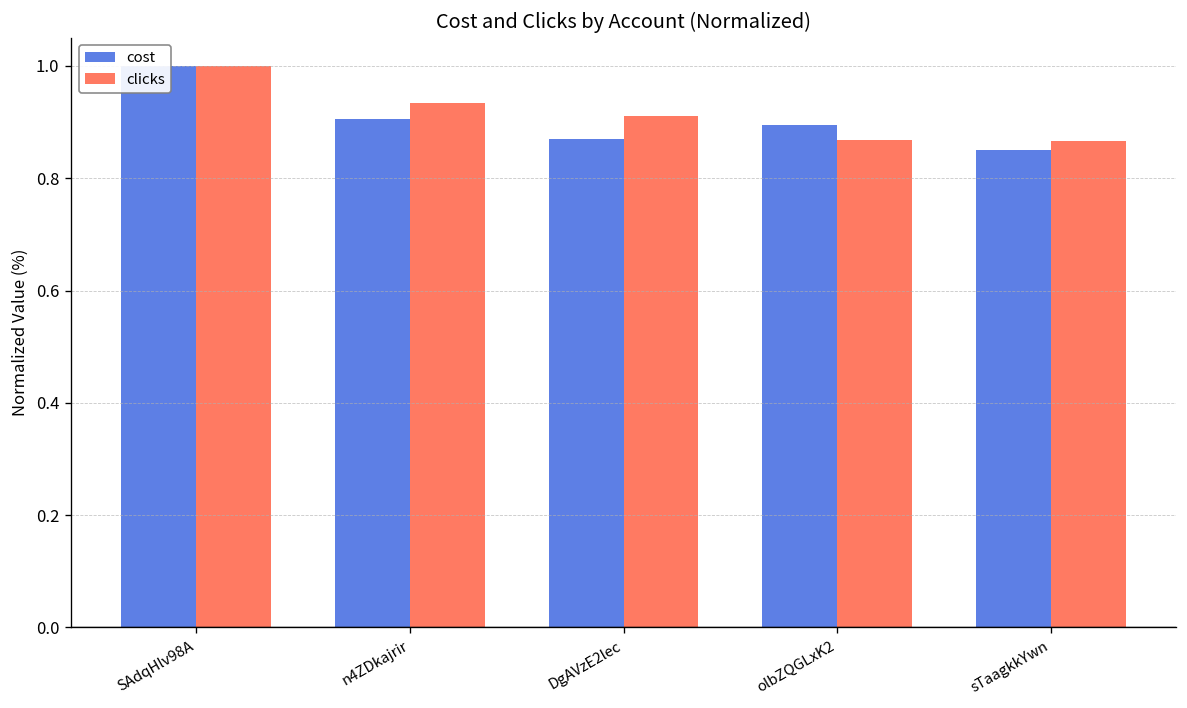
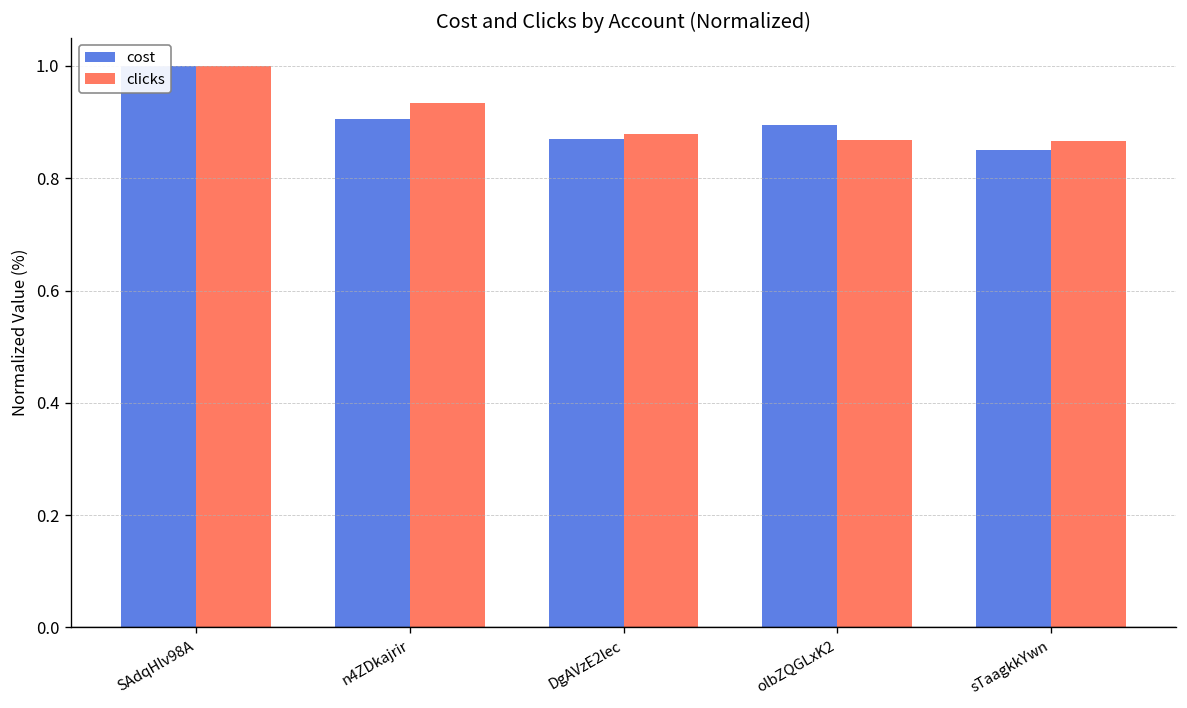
clicks, DgAVzE2lec: 0.91 -> 0.88
